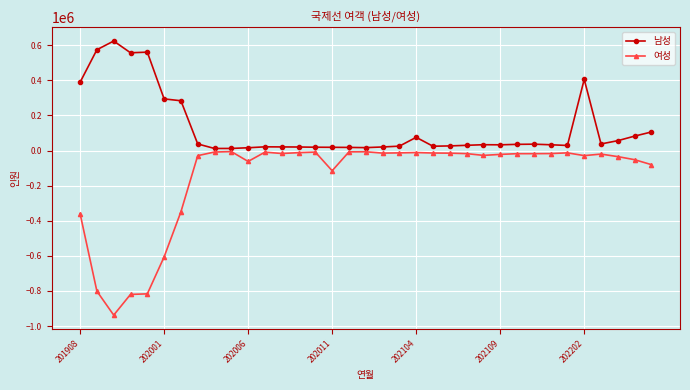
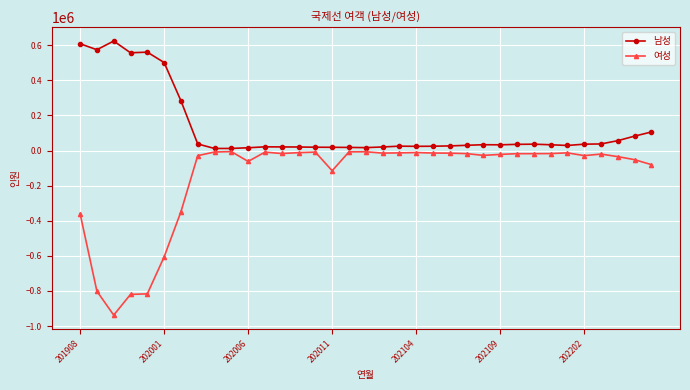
남성, 201908: 390000 -> 610000
남성, 202001: 290000 -> 500000
남성, 202104: 80000 -> 20000
남성, 202202: 410000 -> 40000
